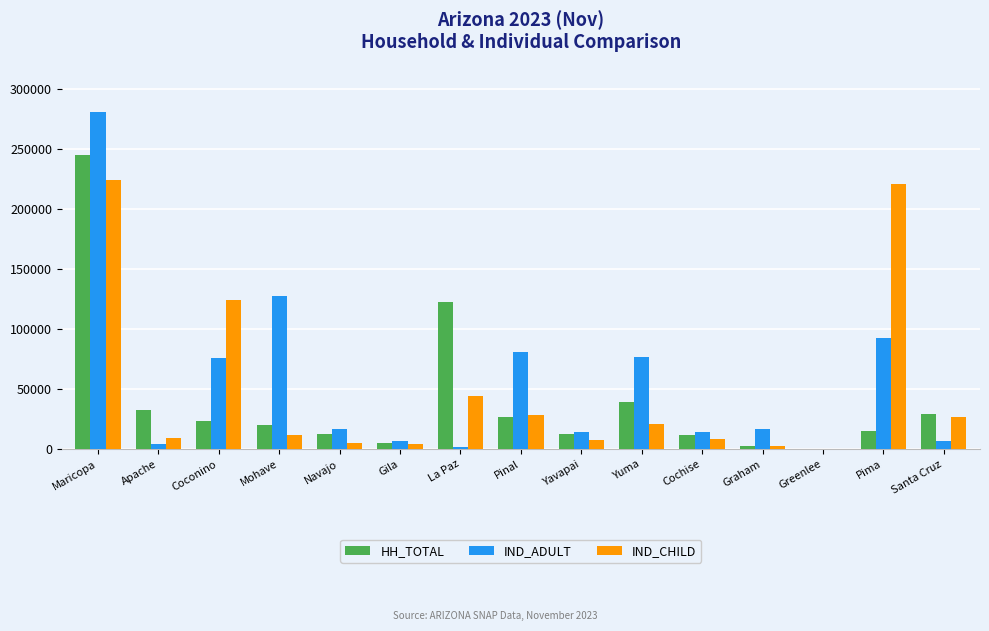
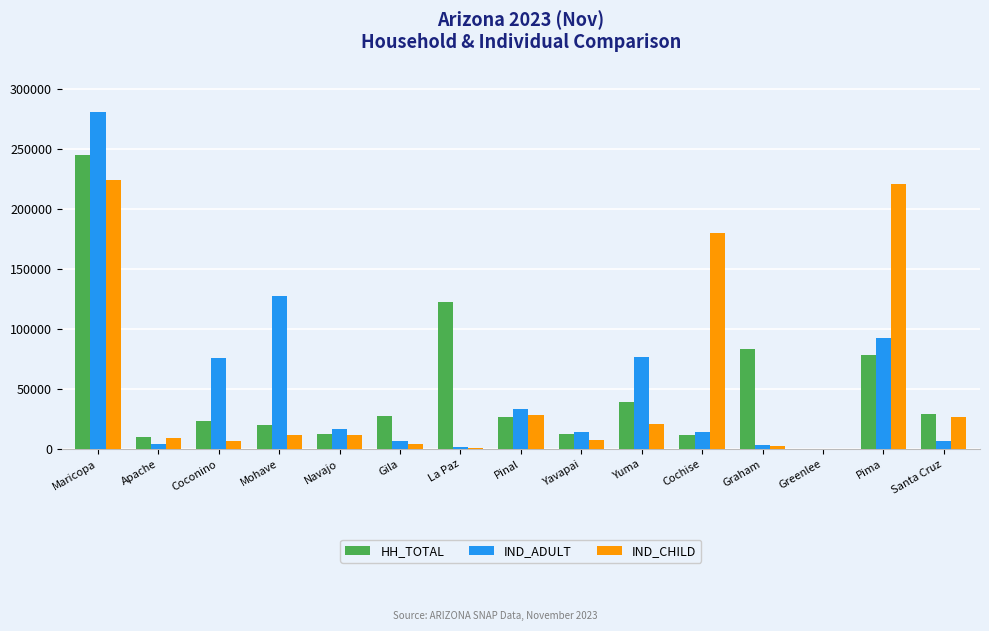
HH_TOTAL, Apache: 32000 -> 10000
IND_CHILD, Coconino: 124000 -> 7000
IND_CHILD, Navajo: 5000 -> 12000
HH_TOTAL, Gila: 5000 -> 27000
IND_CHILD, La Paz: 44000 -> 1000
IND_ADULT, Pinal: 81000 -> 33000
IND_CHILD, Cochise: 8000 -> 180000
HH_TOTAL, Graham: 3000 -> 83000
IND_ADULT, Graham: 17000 -> 3000
HH_TOTAL, Pima: 15000 -> 79000
